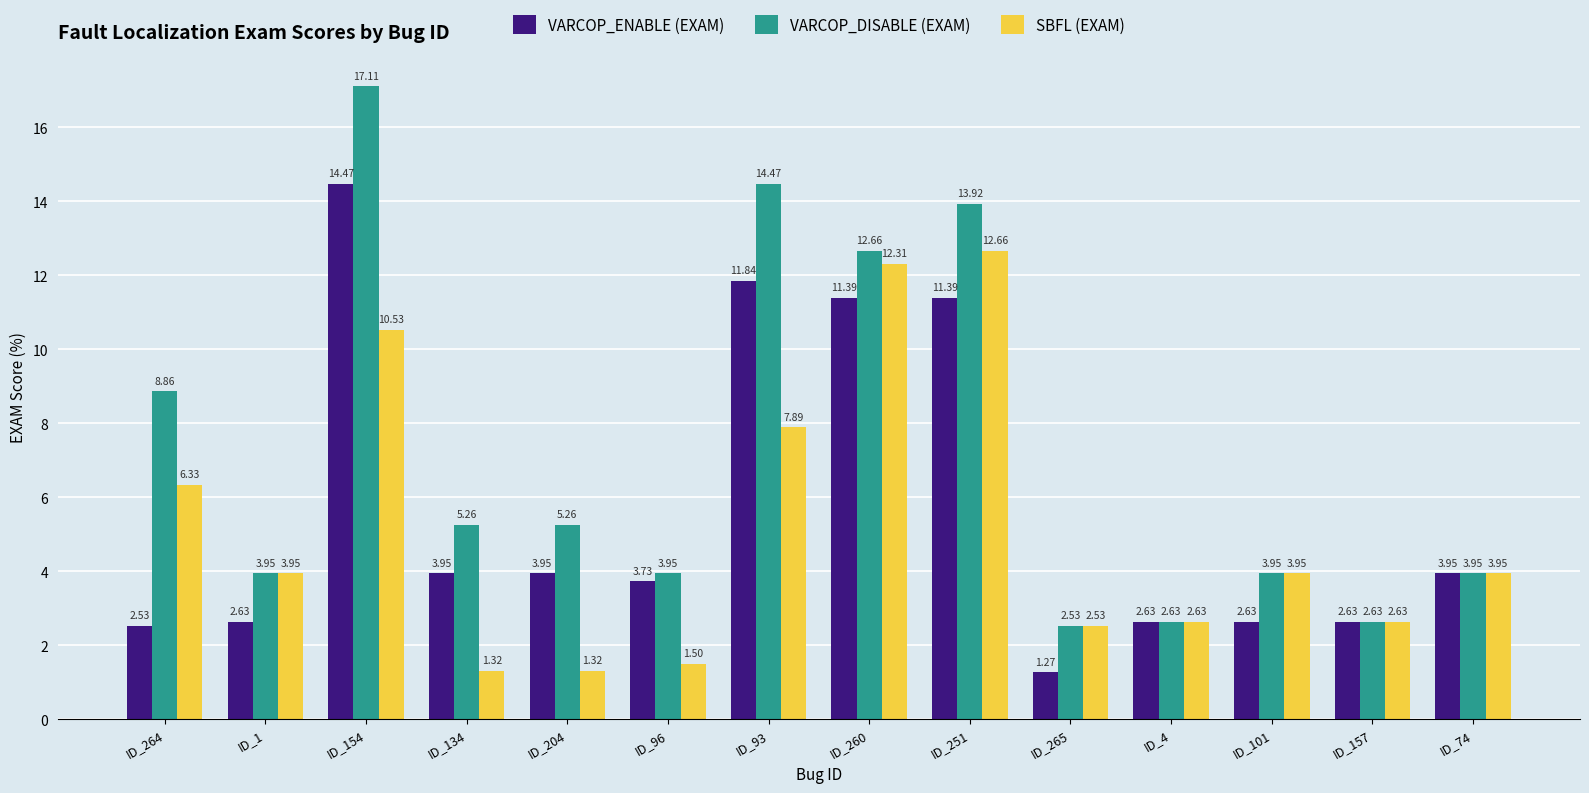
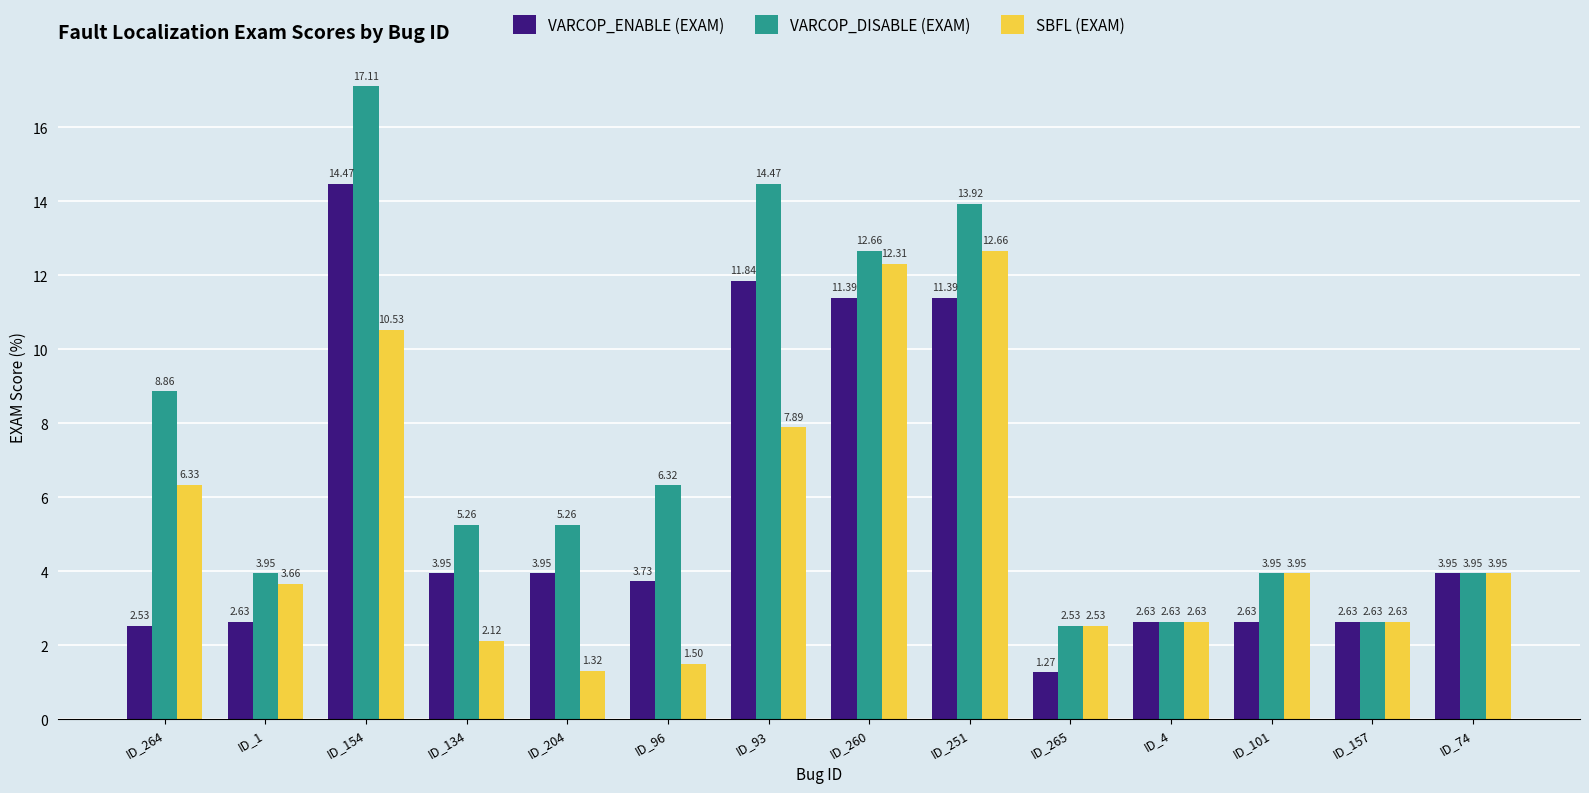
SBFL (EXAM), ID_1: 3.95 -> 3.66
SBFL (EXAM), ID_134: 1.32 -> 2.12
VARCOP_DISABLE (EXAM), ID_96: 3.95 -> 6.32
